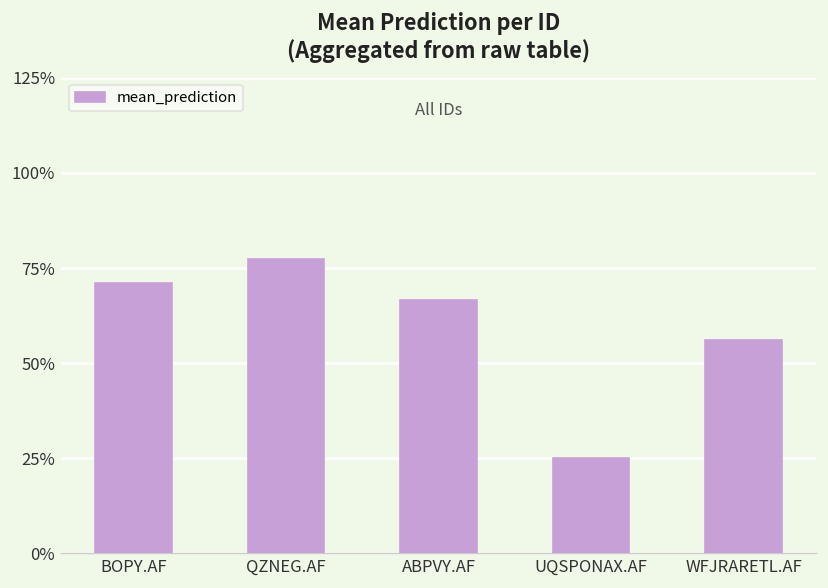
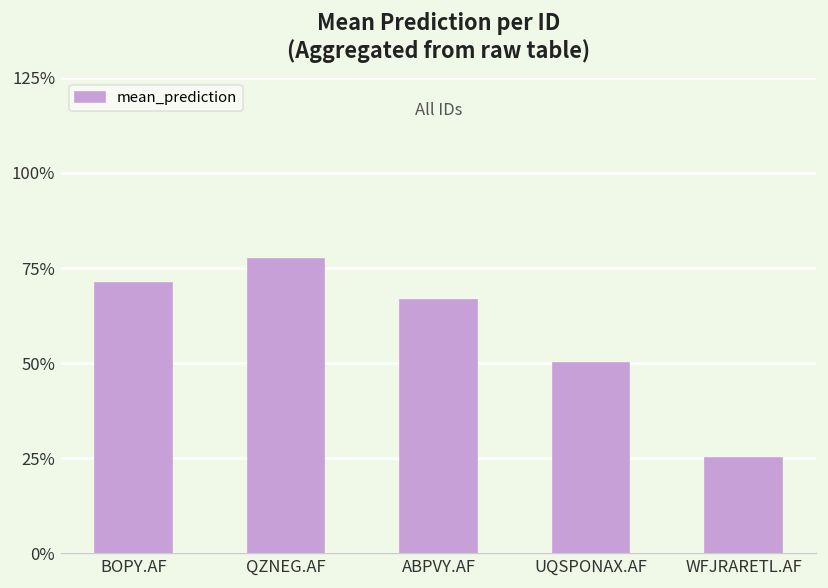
UQSPONAX.AF: 25% -> 50%
WFJRARETL.AF: 56% -> 25%
